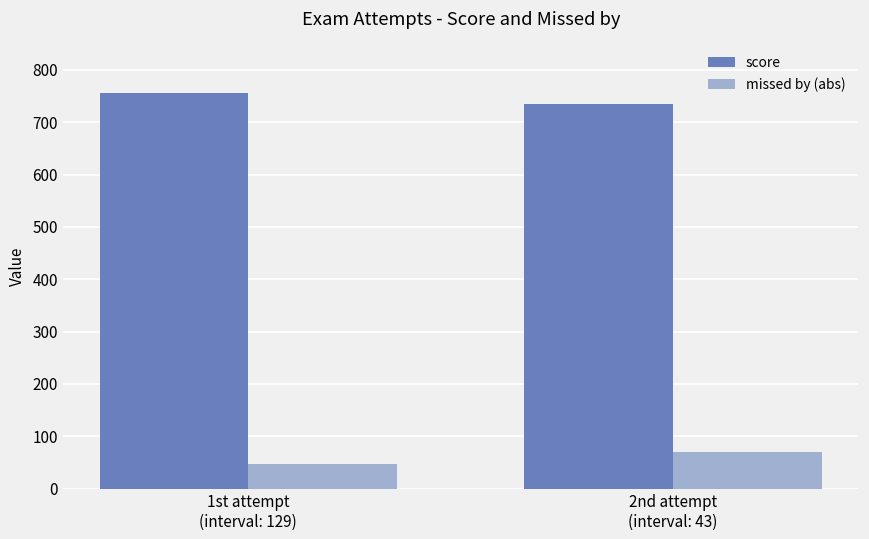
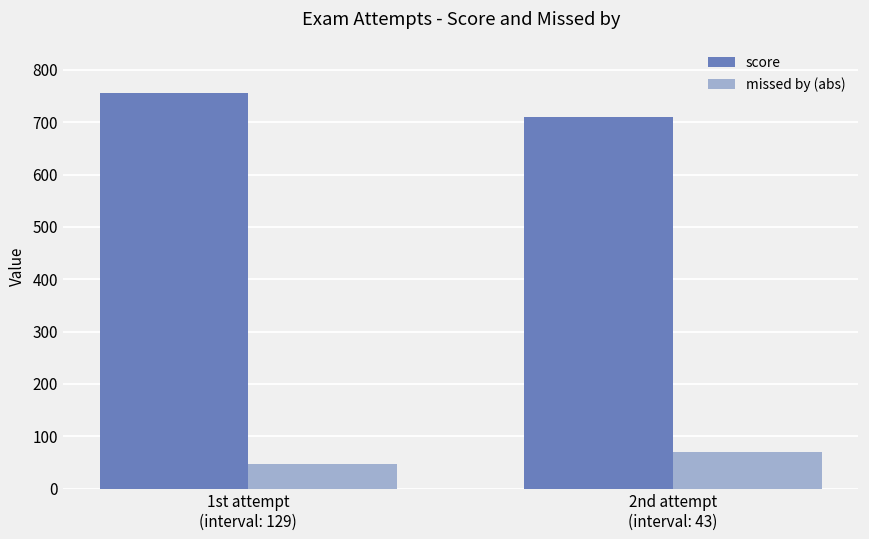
score, 2nd attempt (interval: 43): 730 -> 710
